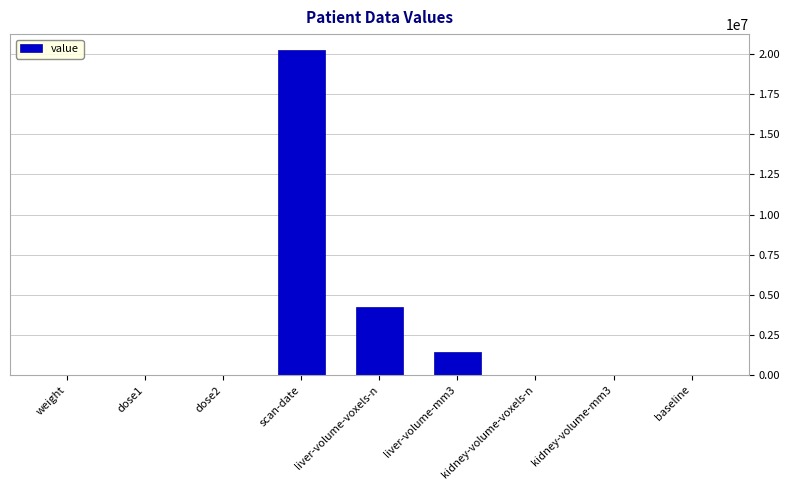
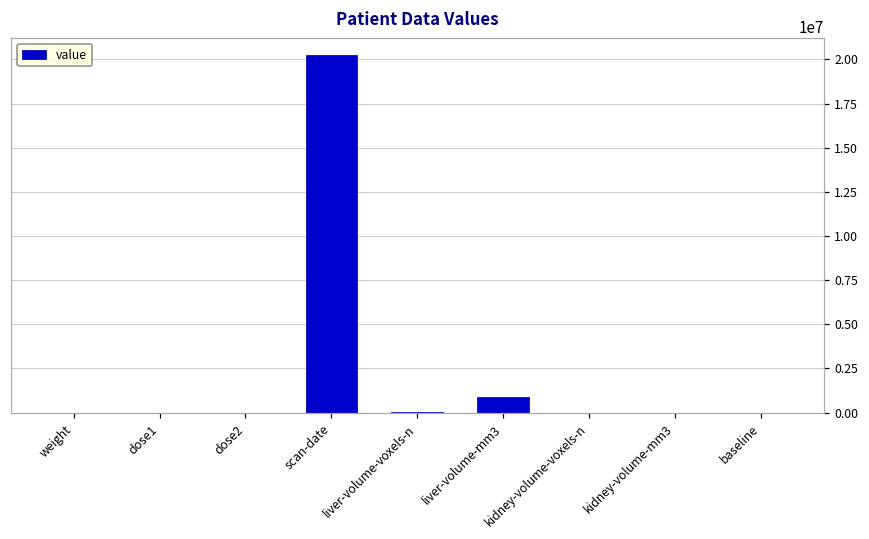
liver-volume-voxels-n: 4200000 -> 0
liver-volume-mm3: 1400000 -> 900000
